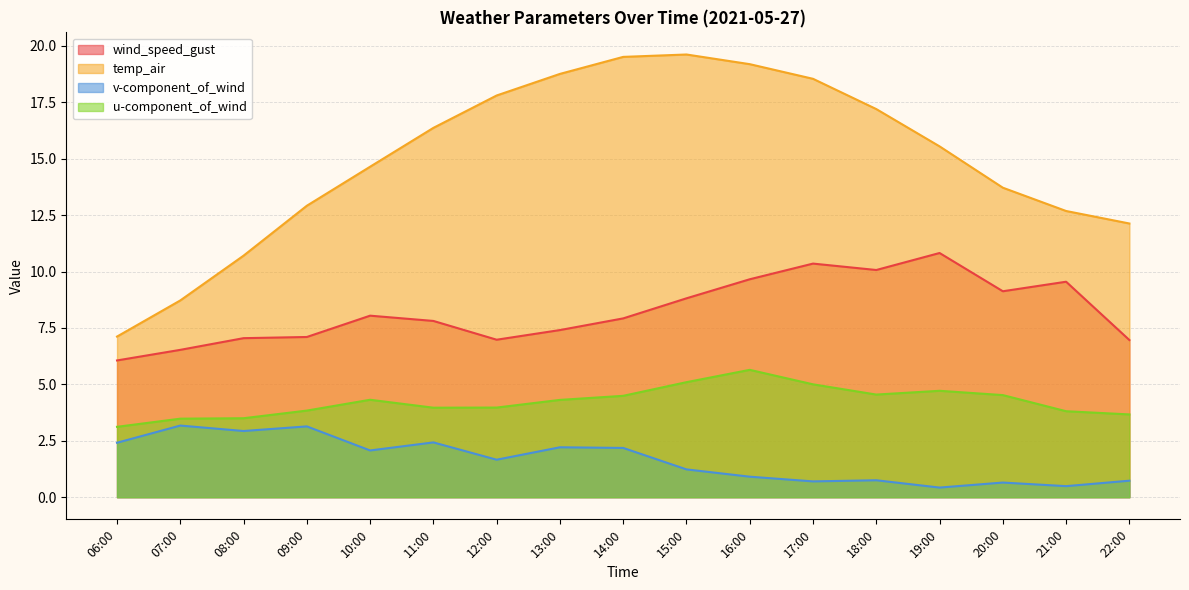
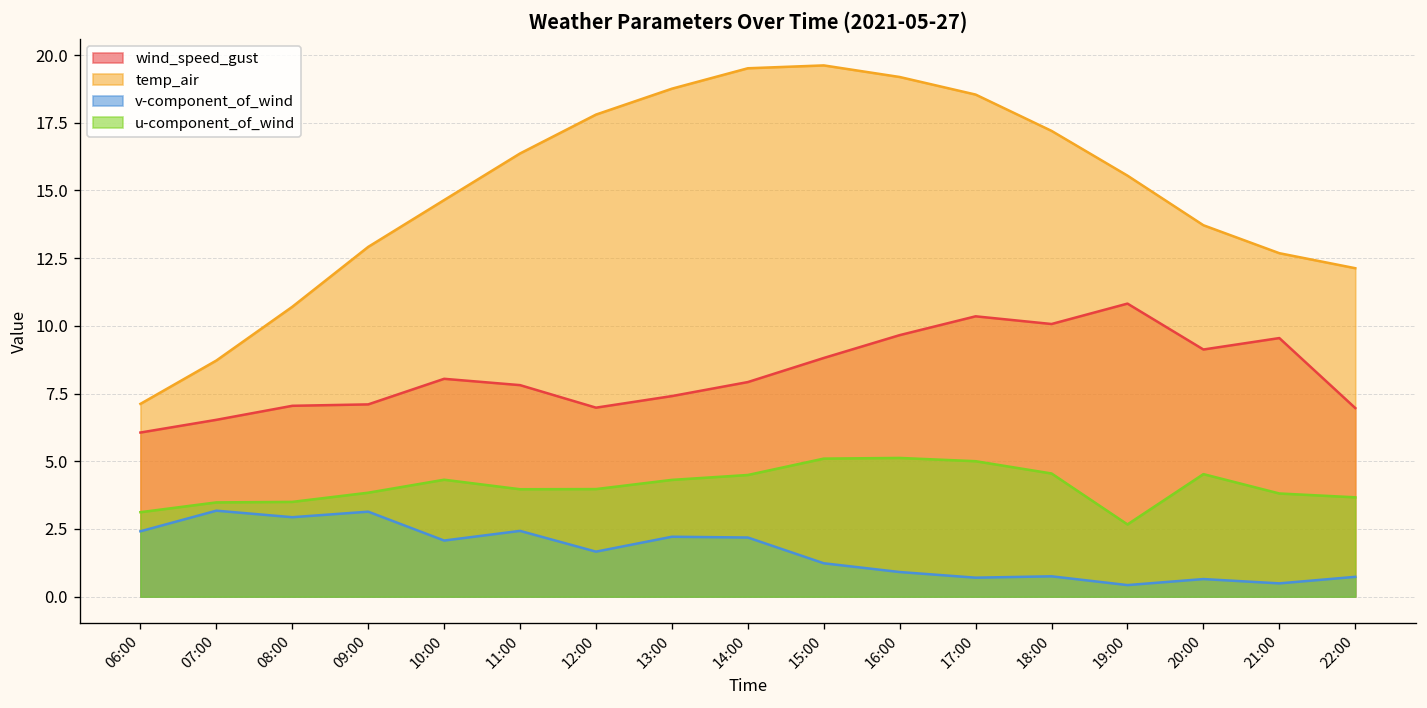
u-component_of_wind, 16:00: 5.6 -> 5.1
u-component_of_wind, 19:00: 4.7 -> 2.7
